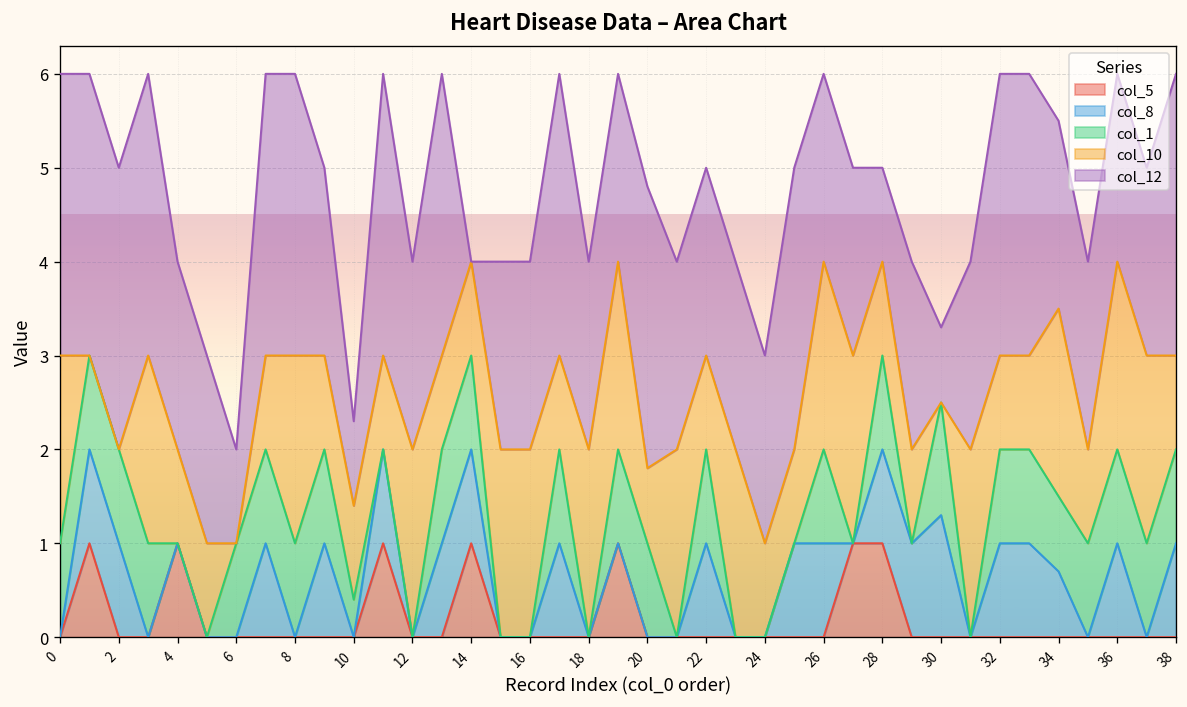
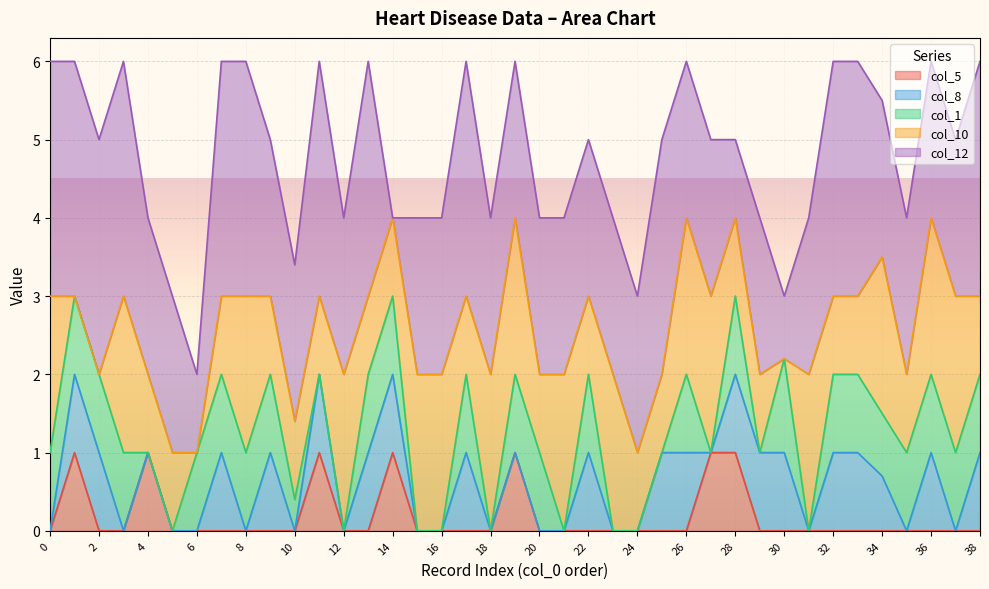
col_12, 10: 0.9 -> 2.0
col_10, 20: 0.8 -> 1.0
col_12, 20: 3 -> 2
col_8, 30: 1.3 -> 1.0
